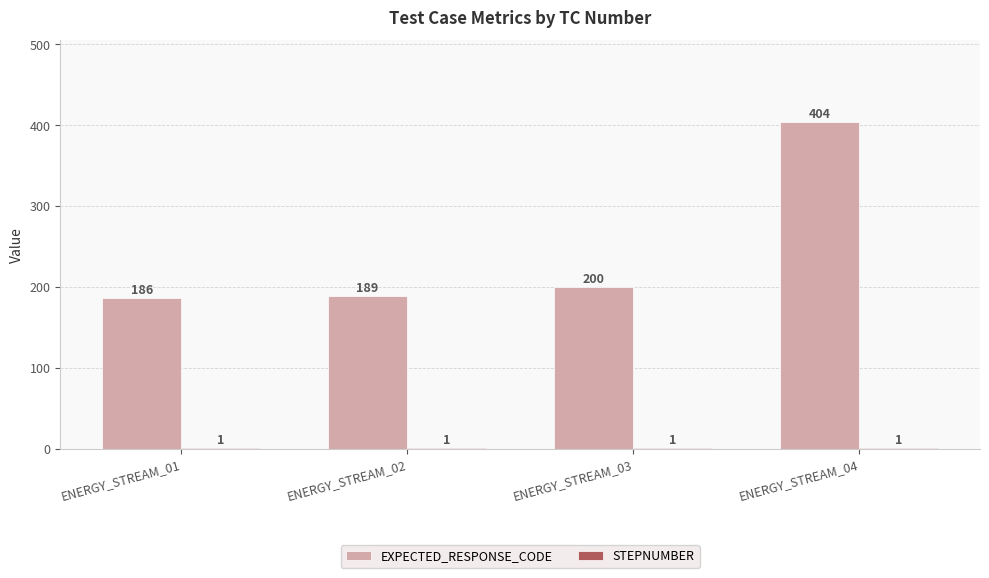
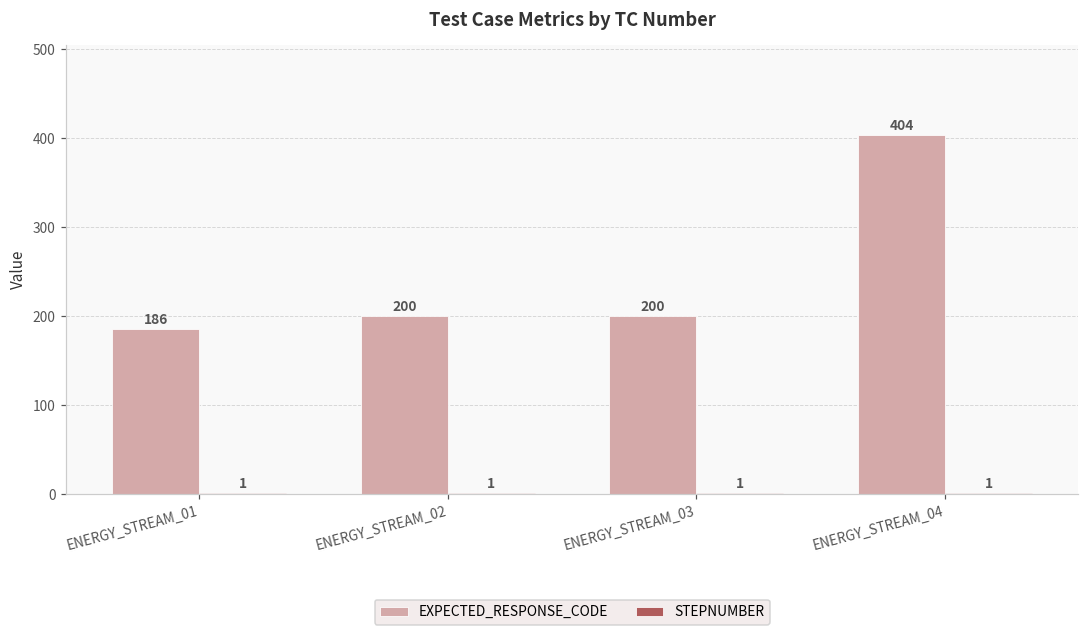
EXPECTED_RESPONSE_CODE, ENERGY_STREAM_02: 189 -> 200
